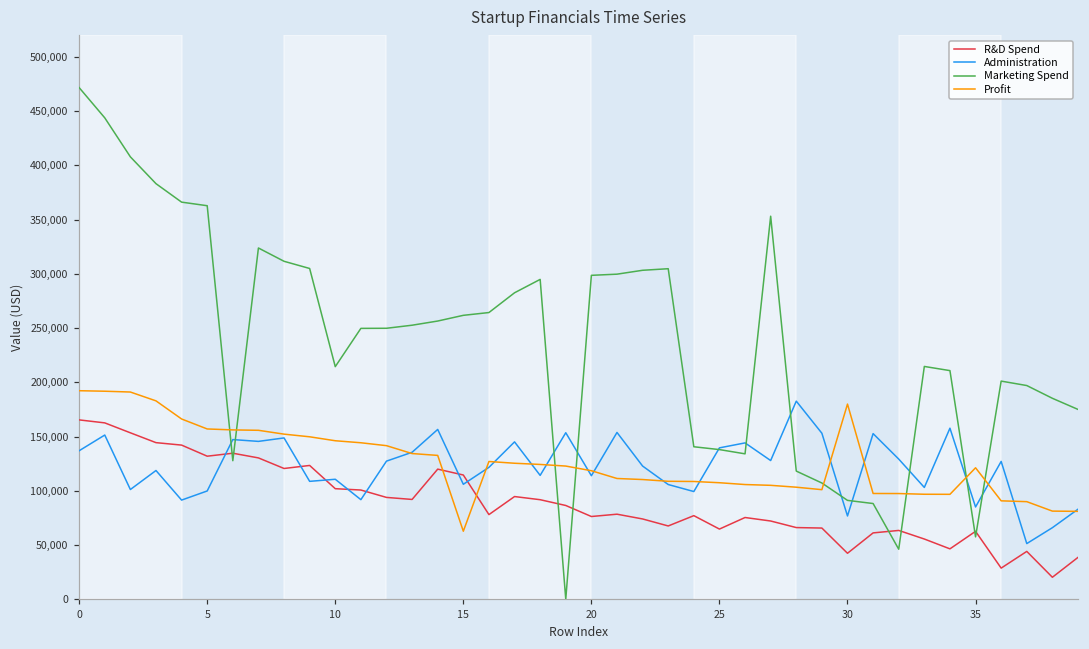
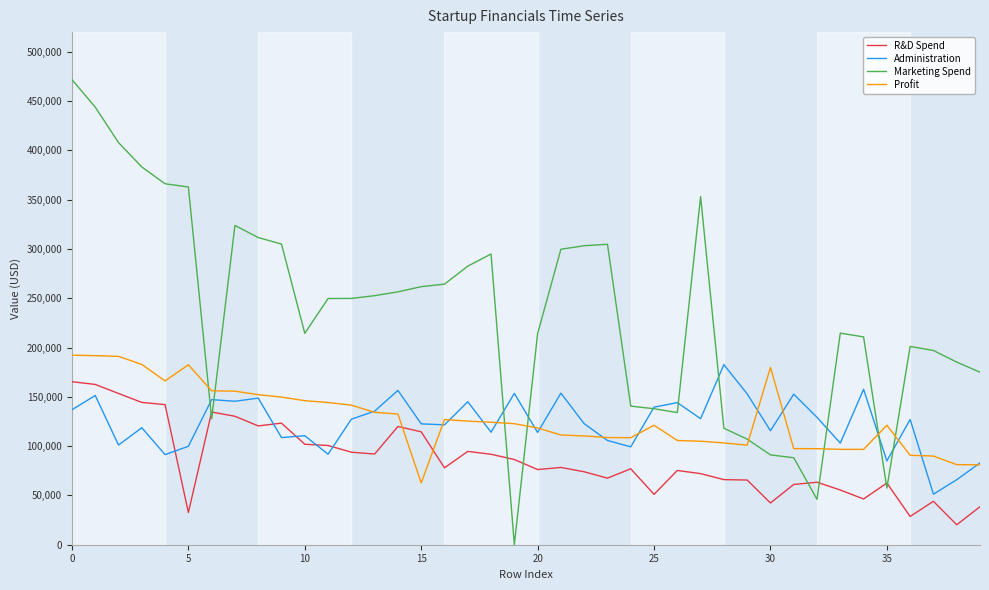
R&D Spend, 5: 130,000 -> 30,000
Profit, 5: 160,000 -> 180,000
Administration, 15: 110,000 -> 120,000
Marketing Spend, 20: 300,000 -> 210,000
R&D Spend, 25: 60,000 -> 50,000
Profit, 25: 110,000 -> 120,000
Administration, 30: 80,000 -> 120,000
